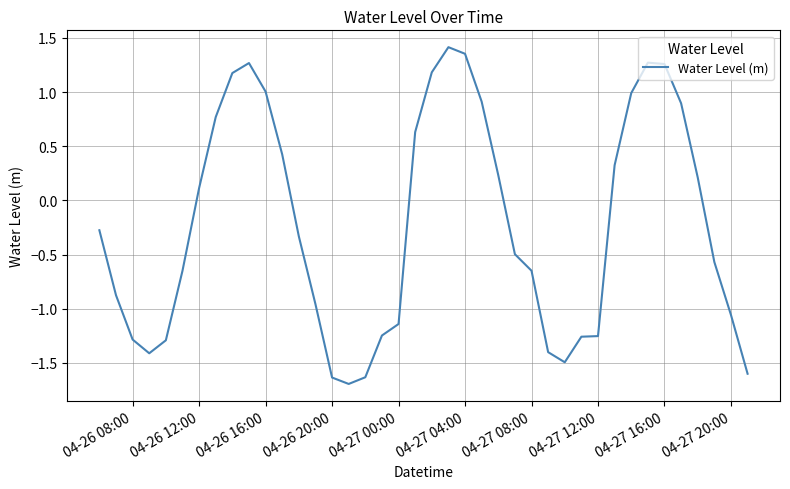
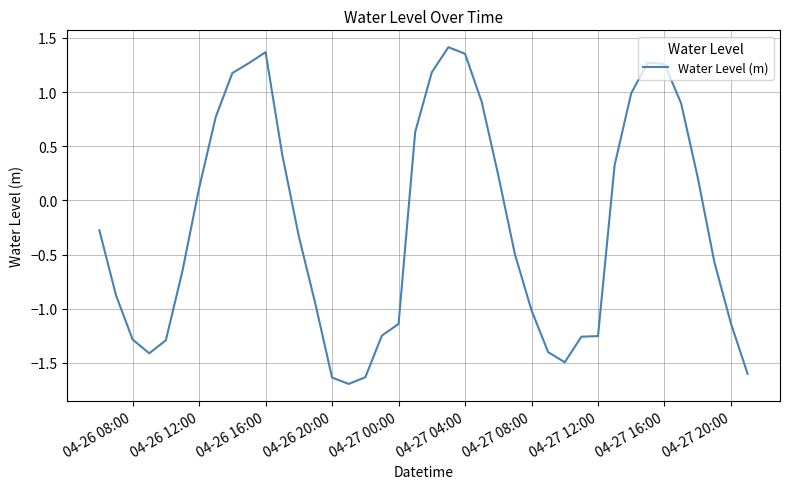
04-26 16:00: 1.00 -> 1.37
04-27 08:00: -0.65 -> -1.02
04-27 20:00: -1.06 -> -1.14
